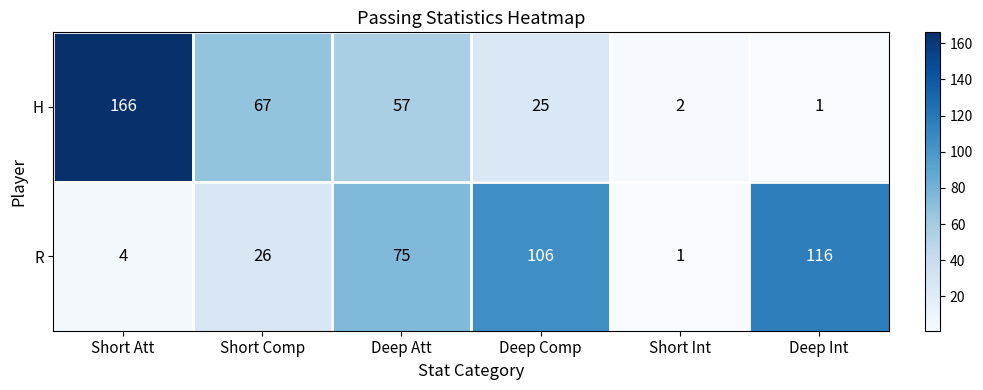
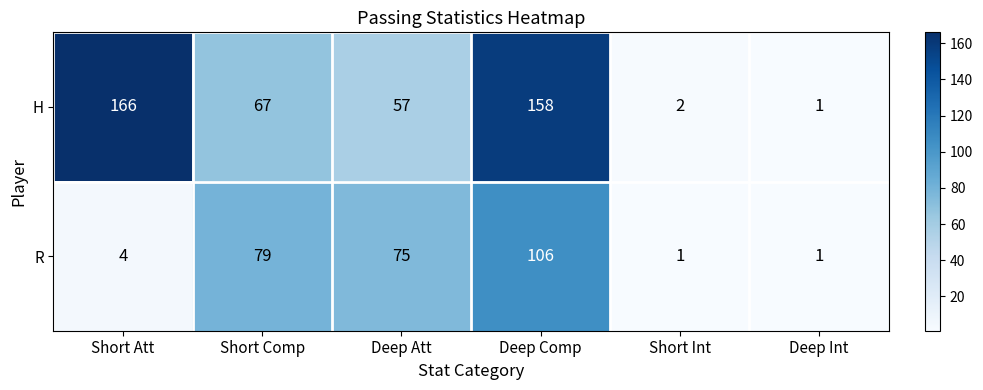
H, Deep Comp: 25 -> 158
R, Short Comp: 26 -> 79
R, Deep Int: 116 -> 1
